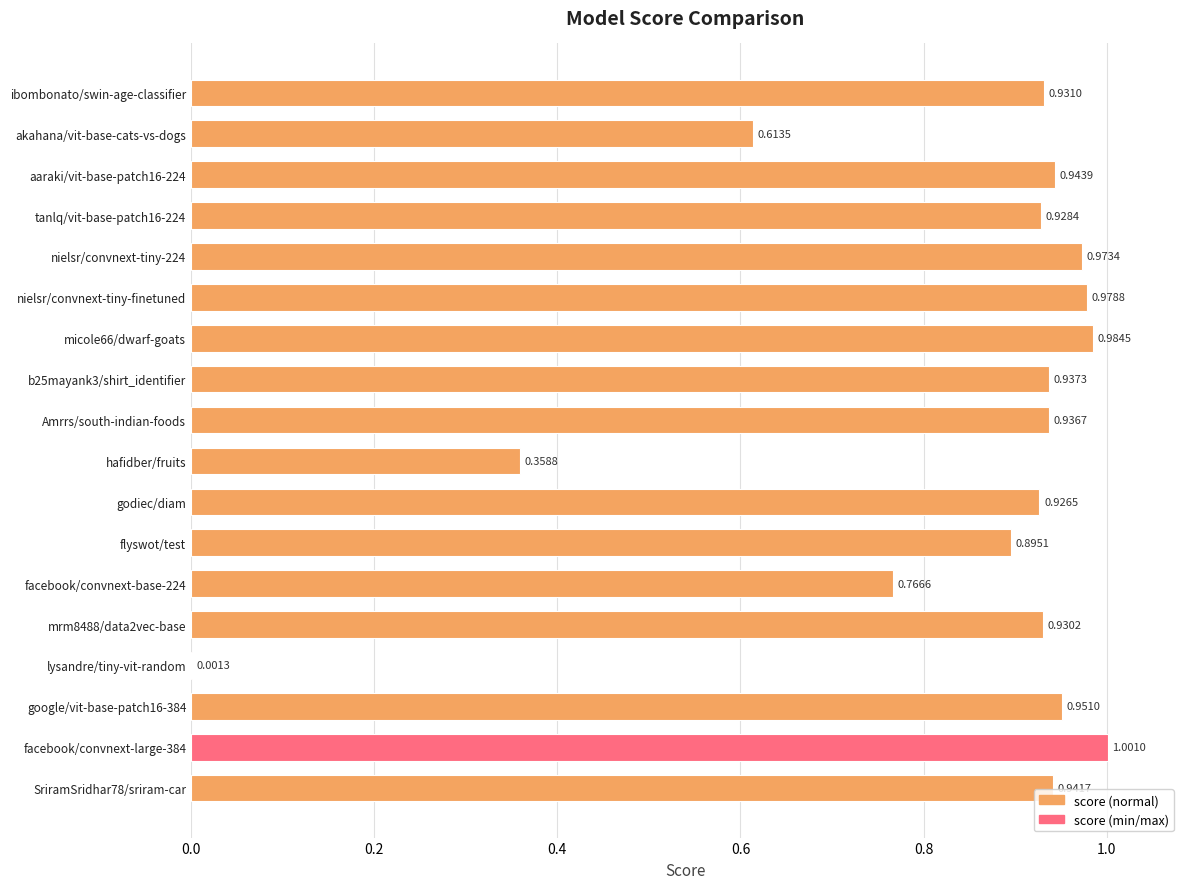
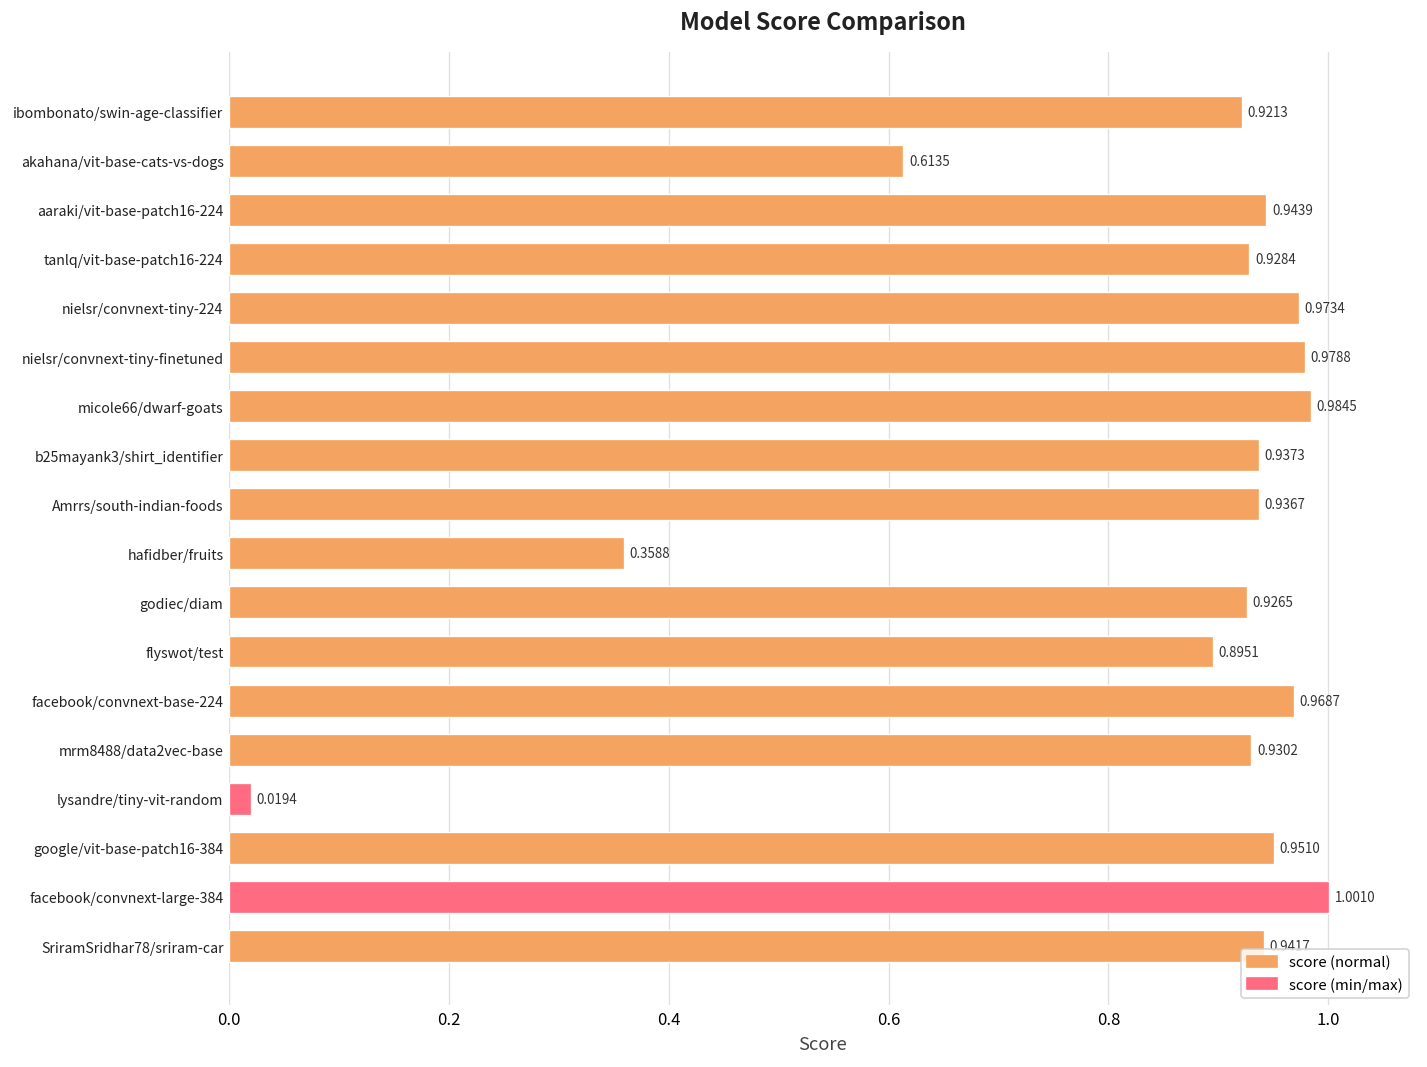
ibombonato/swin-age-classifier: 0.9310 -> 0.9213
facebook/convnext-base-224: 0.7666 -> 0.9687
lysandre/tiny-vit-random: 0.0013 -> 0.0194
